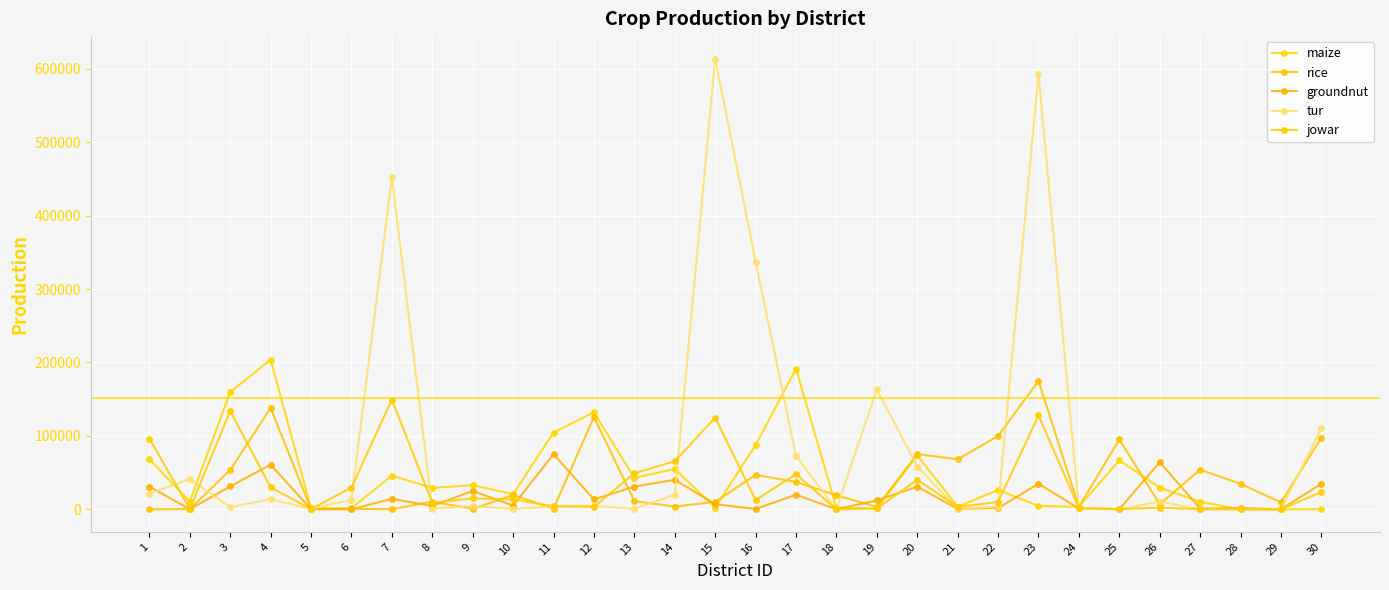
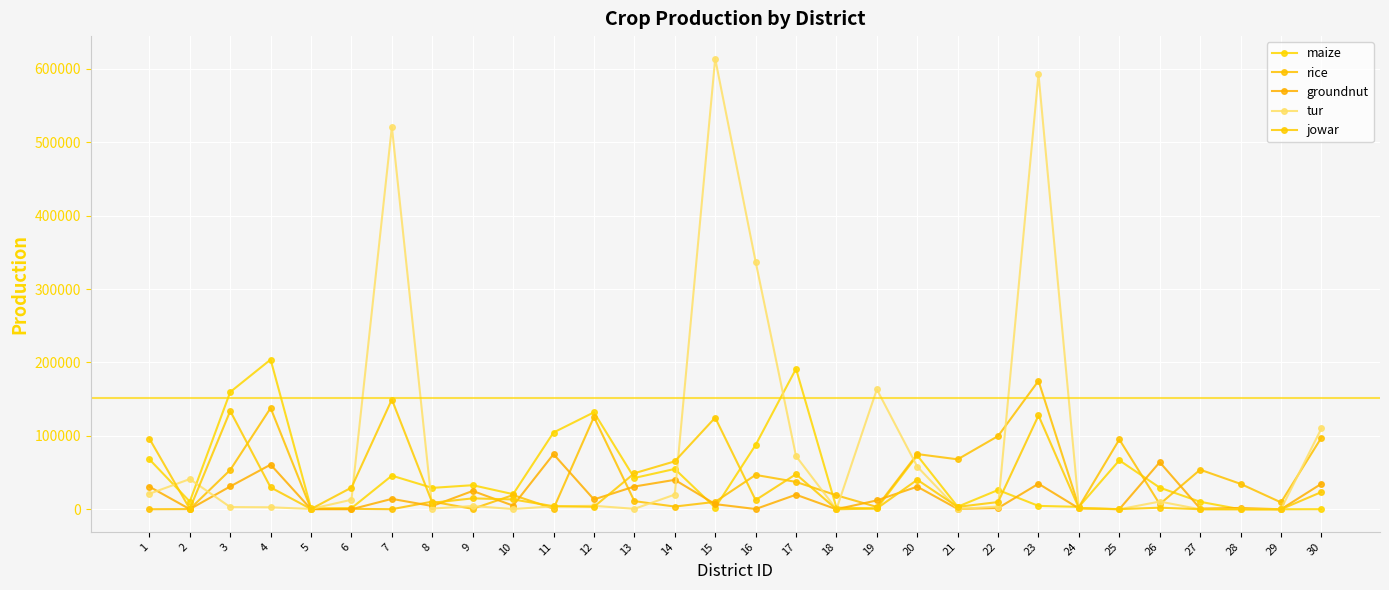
tur, 4: 10000 -> 0
tur, 7: 450000 -> 520000
